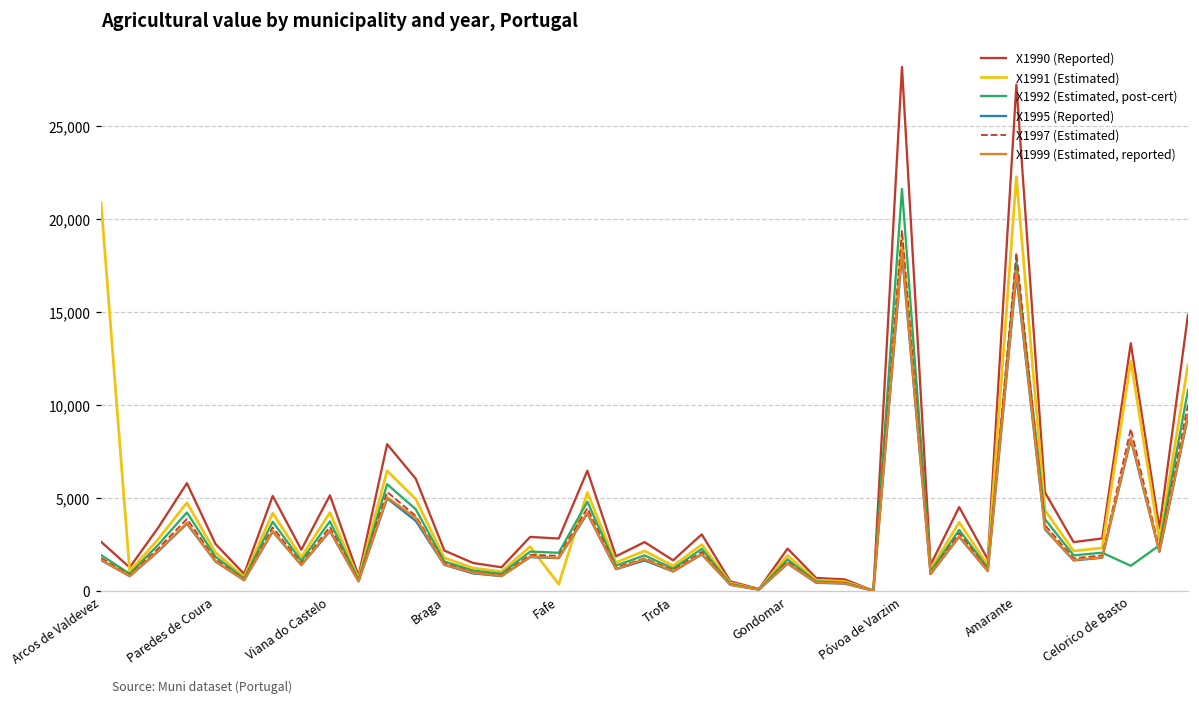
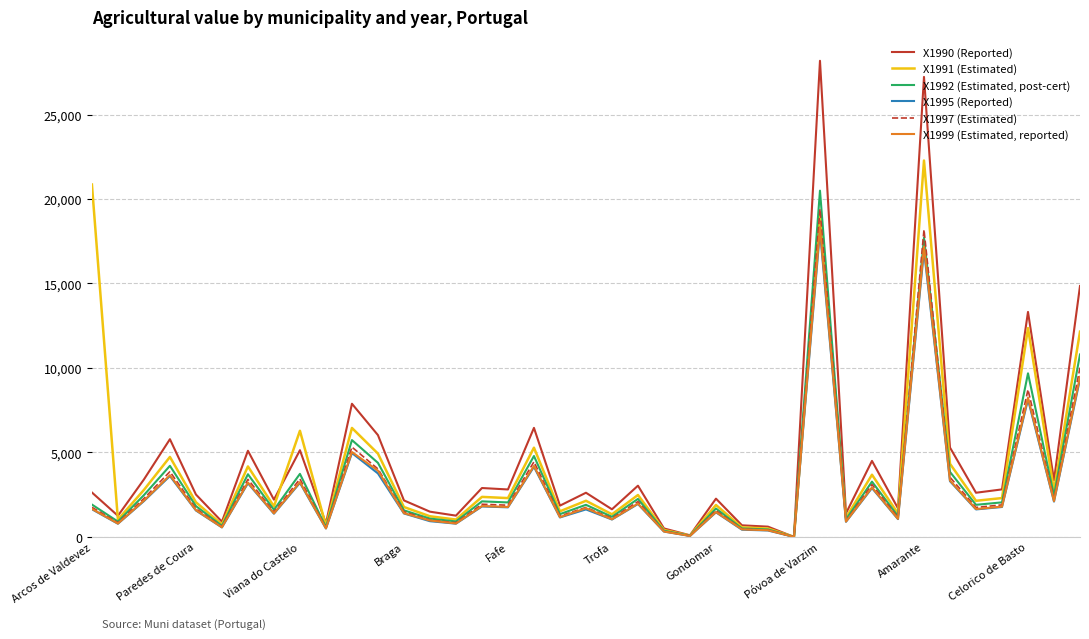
X1991 (Estimated), Viana do Castelo: 4,200 -> 6,300
X1991 (Estimated), Fafe: 300 -> 2,300
X1992 (Estimated, post-cert), Póvoa de Varzim: 21,600 -> 20,500
X1992 (Estimated, post-cert), Celorico de Basto: 1,300 -> 9,700
